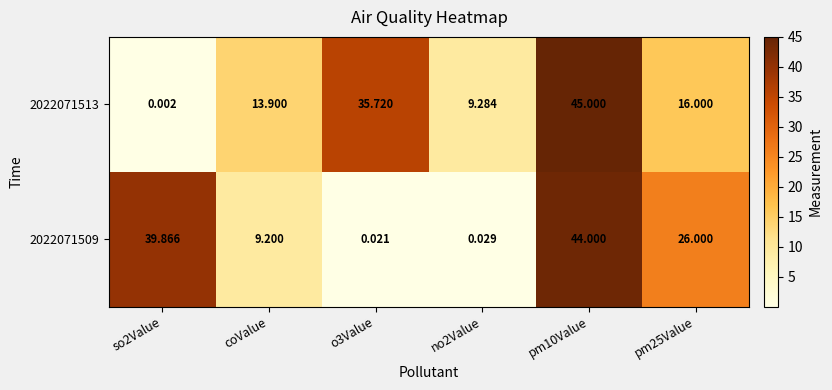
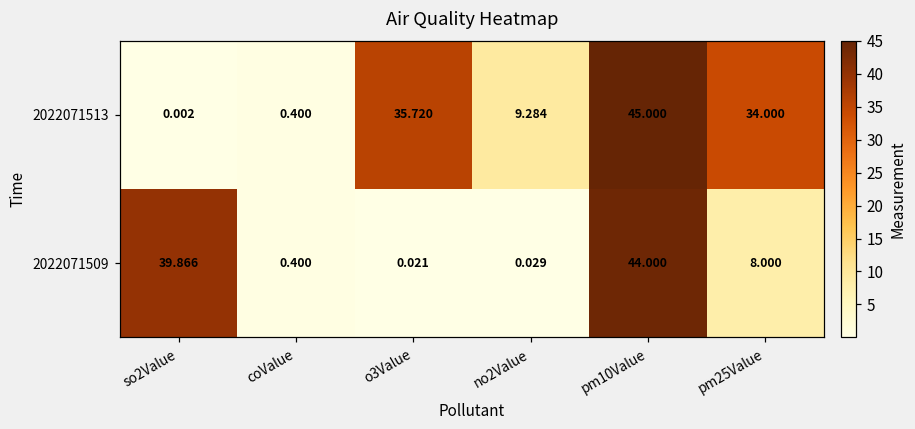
2022071513, coValue: 13.900 -> 0.400
2022071513, pm25Value: 16.000 -> 34.000
2022071509, coValue: 9.200 -> 0.400
2022071509, pm25Value: 26.000 -> 8.000
